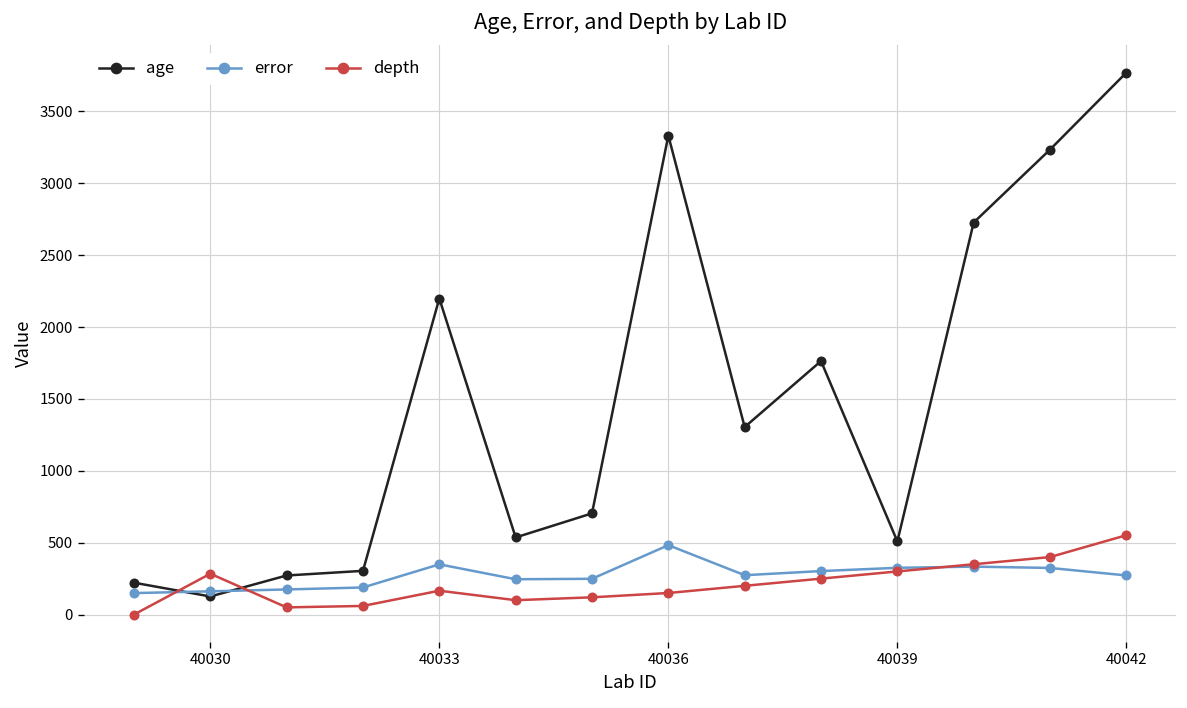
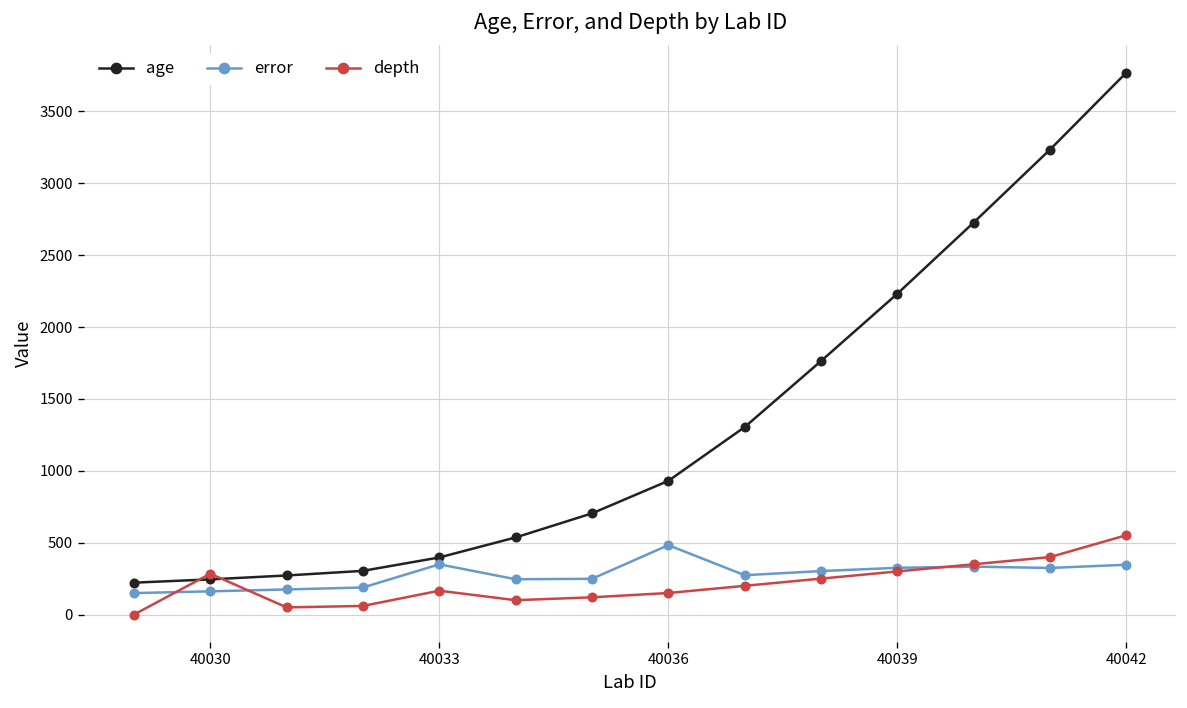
age, 40030: 130 -> 240
age, 40033: 2200 -> 400
age, 40036: 3330 -> 930
age, 40039: 510 -> 2230
error, 40042: 270 -> 350
